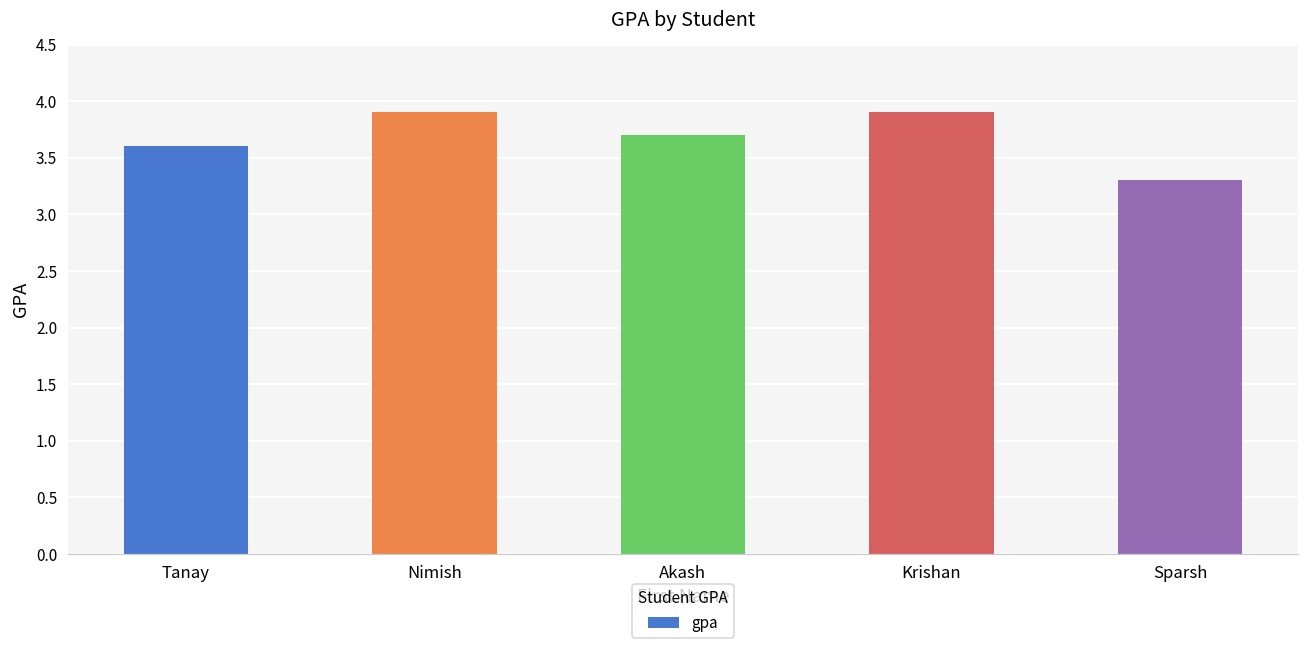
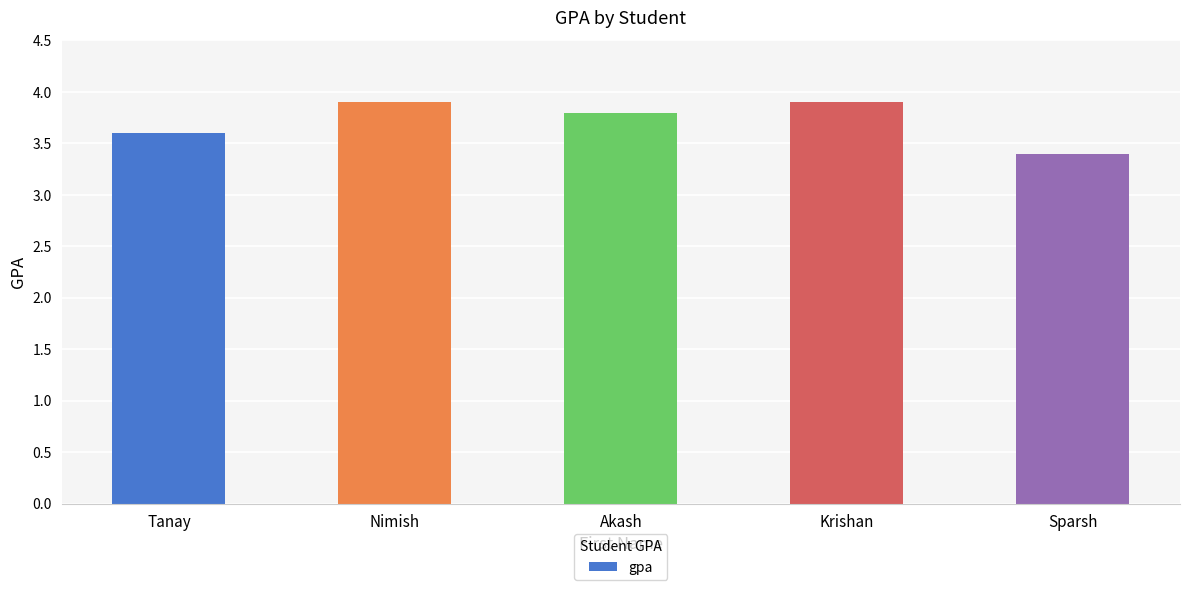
Akash: 3.7 -> 3.8
Sparsh: 3.3 -> 3.4
